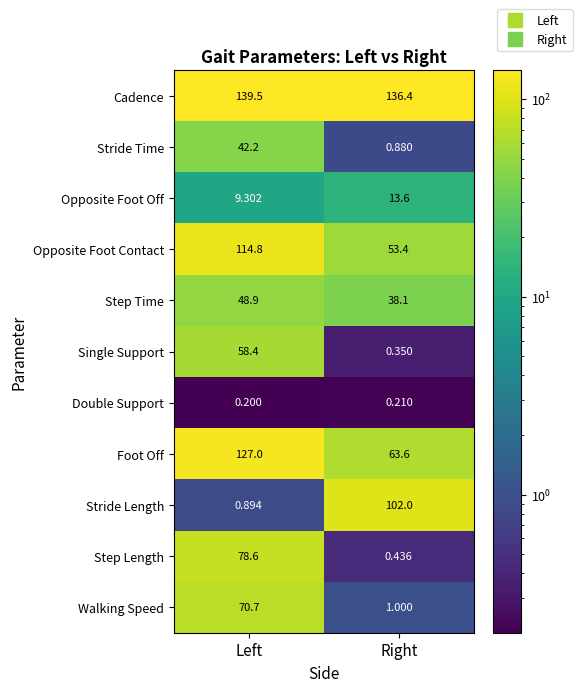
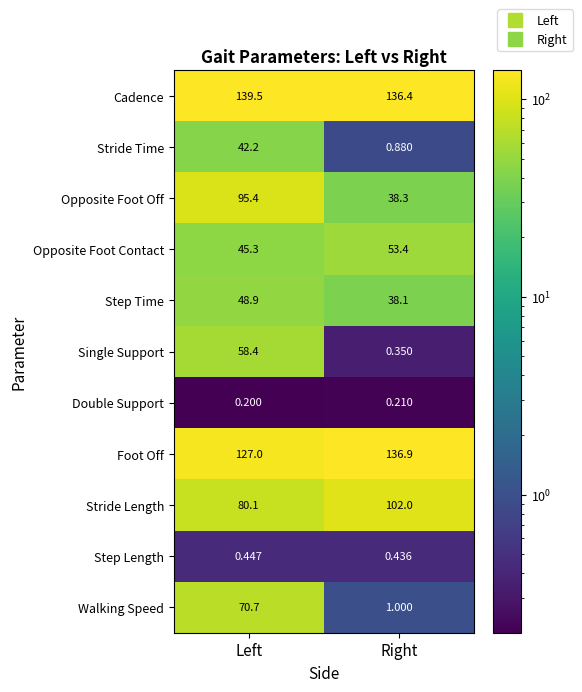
Opposite Foot Off, Left: 9.302 -> 95.4
Opposite Foot Off, Right: 13.6 -> 38.3
Opposite Foot Contact, Left: 114.8 -> 45.3
Foot Off, Right: 63.6 -> 136.9
Stride Length, Left: 0.894 -> 80.1
Step Length, Left: 78.6 -> 0.447
